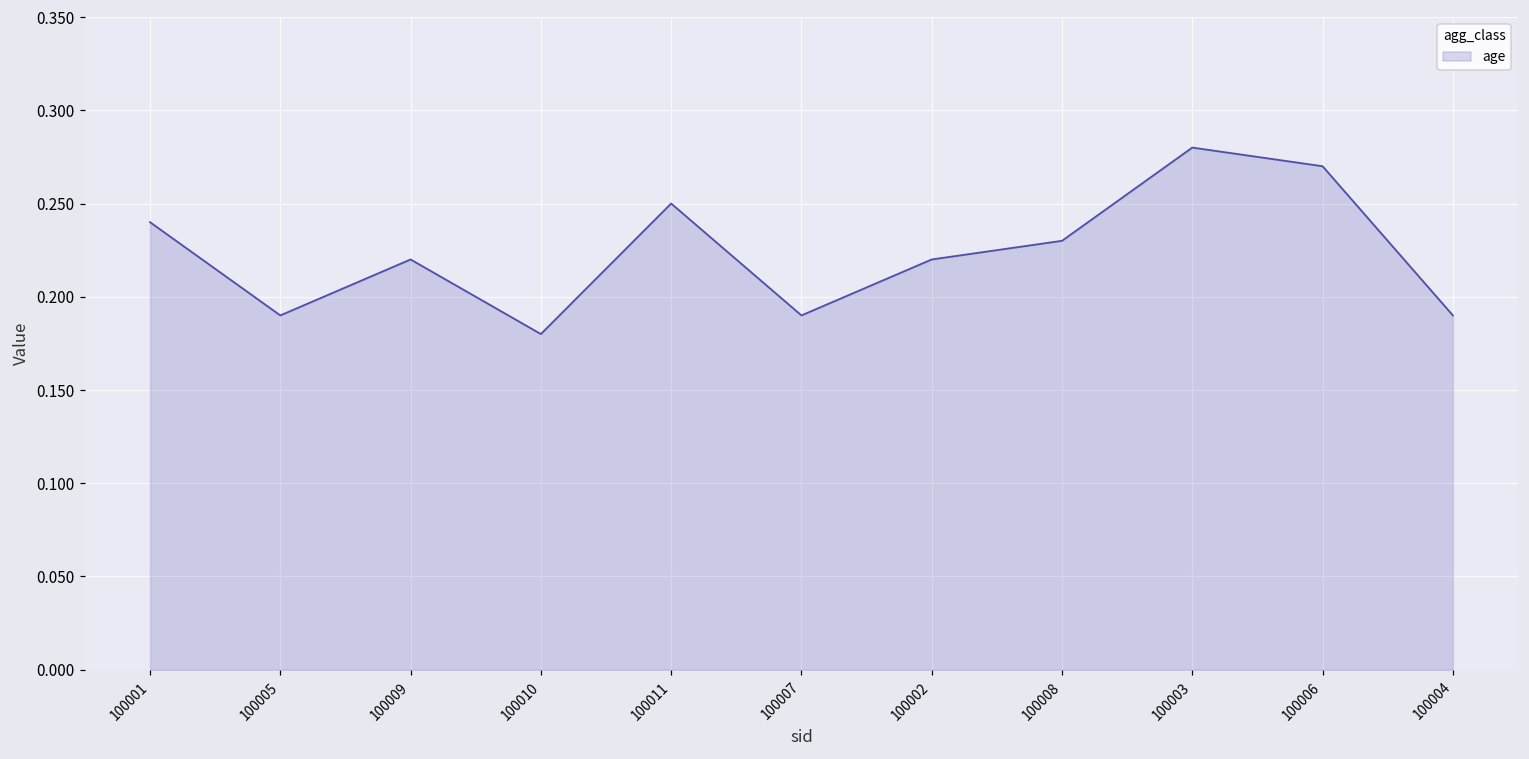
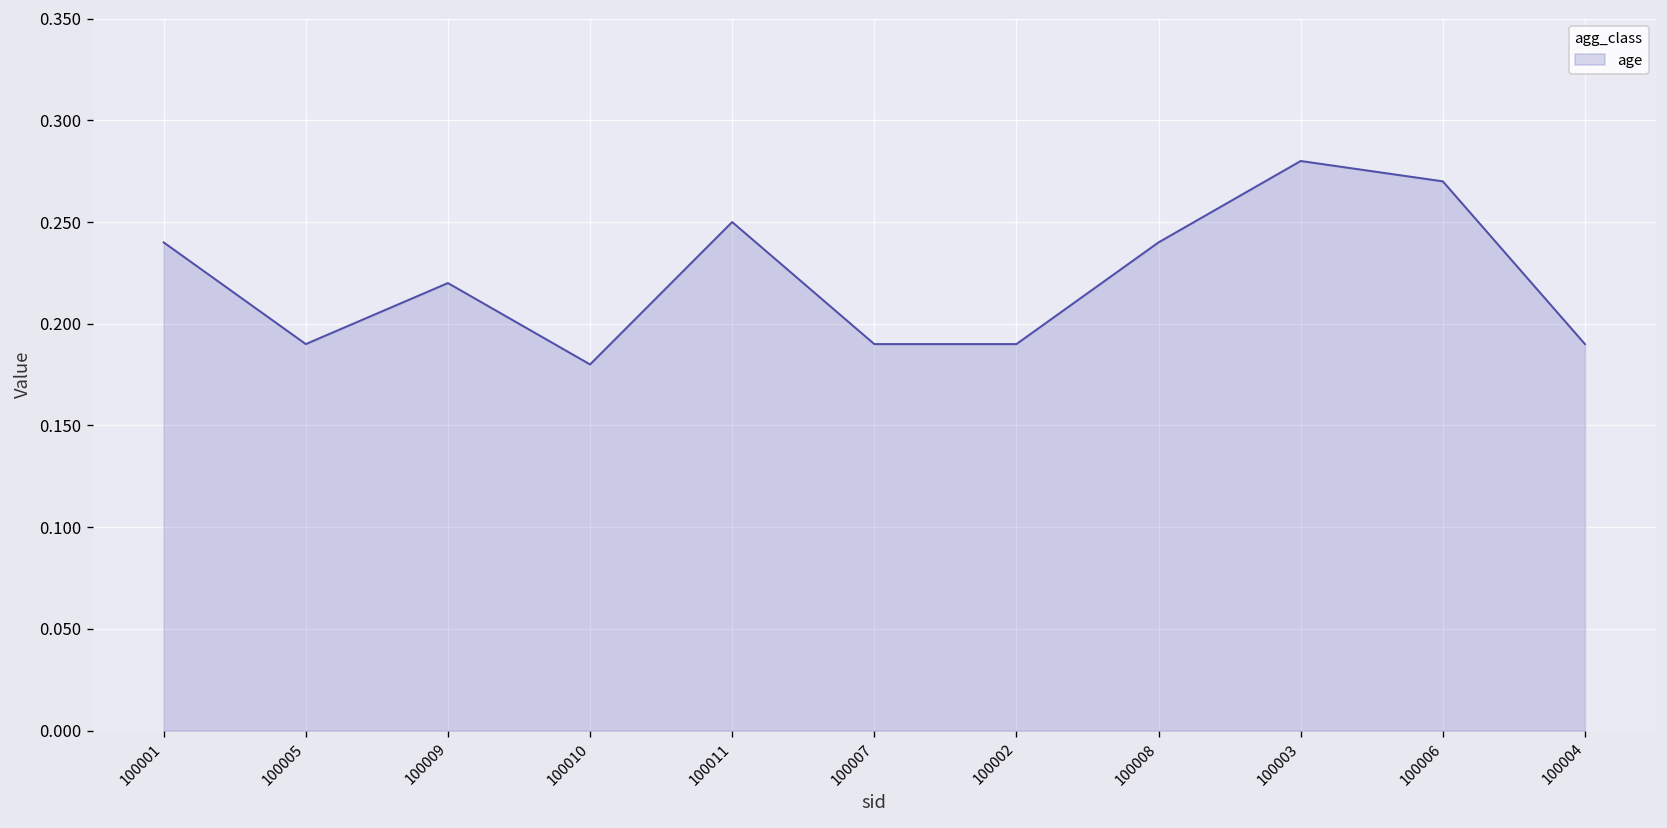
100002: 0.220 -> 0.190
100008: 0.230 -> 0.240
